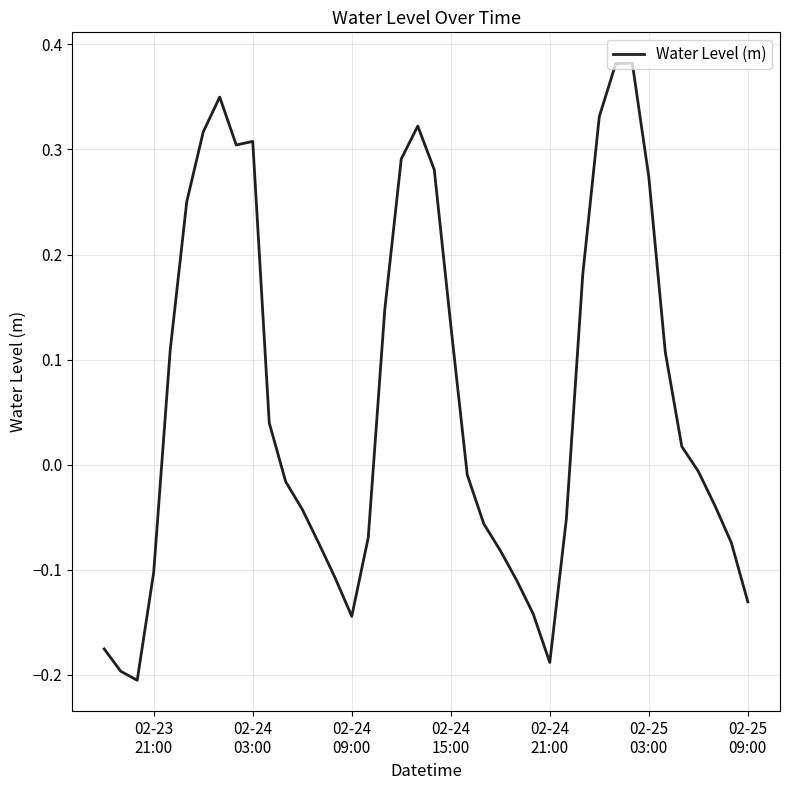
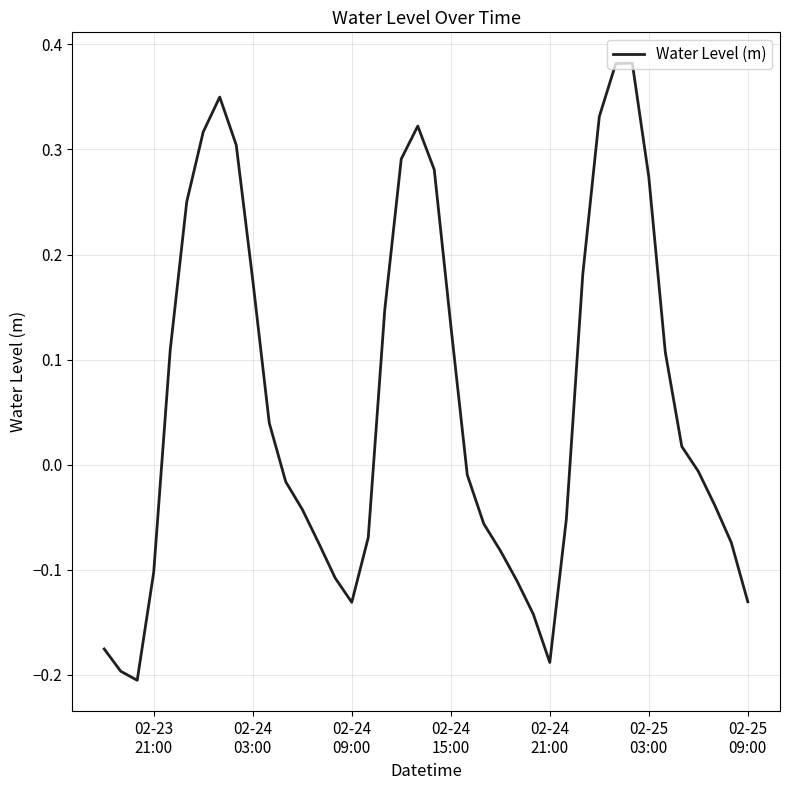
02-24 03:00: 0.308 -> 0.176
02-24 09:00: -0.144 -> -0.131
